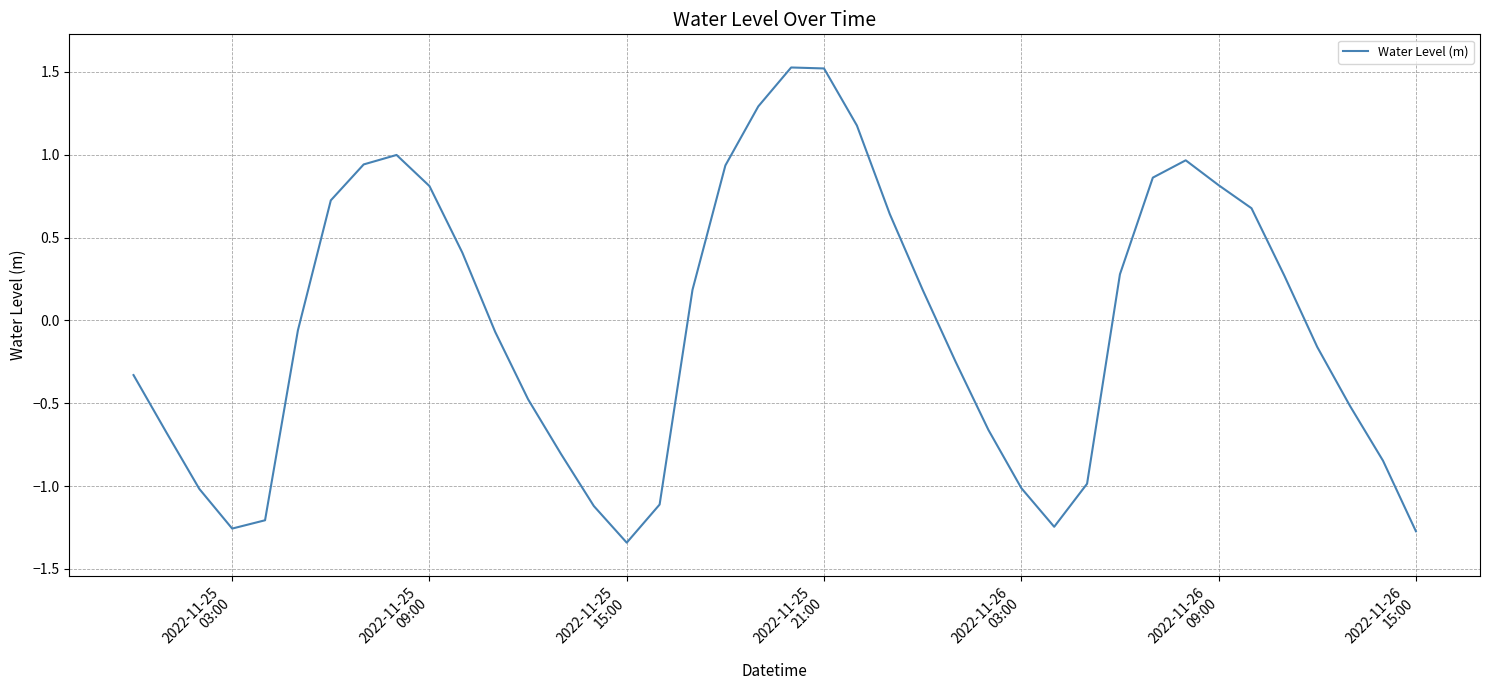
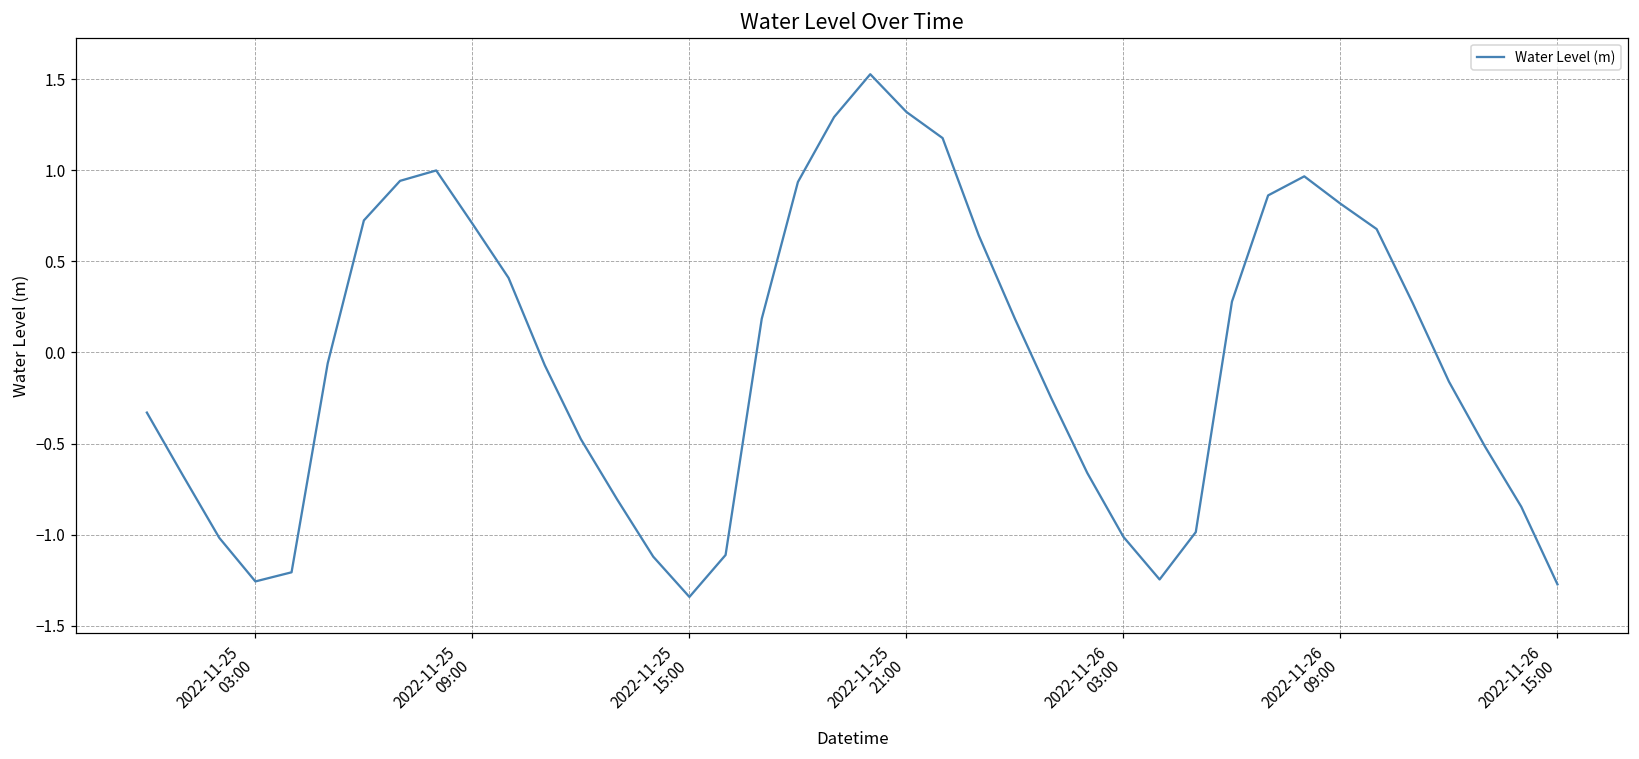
2022-11-25 09:00: 0.81 -> 0.71
2022-11-25 21:00: 1.52 -> 1.32
